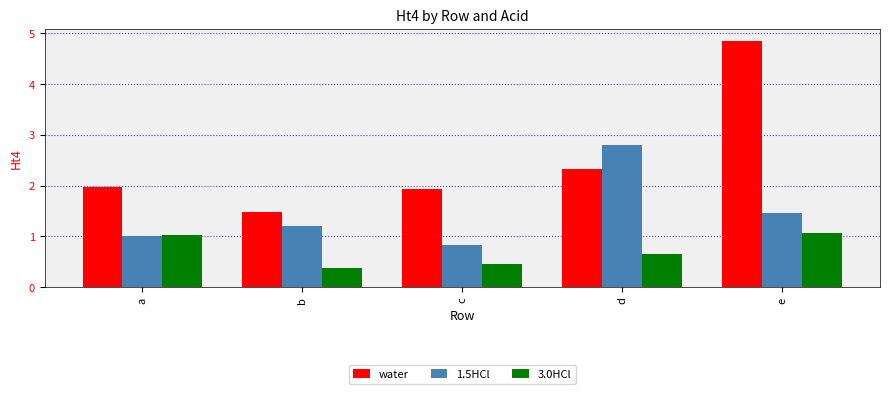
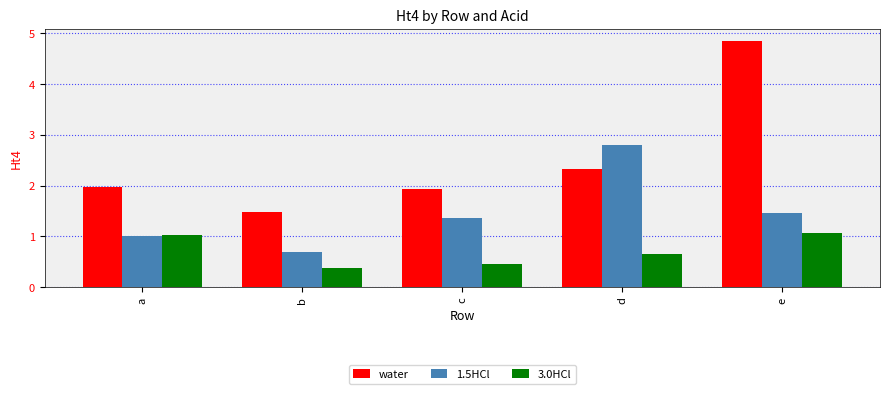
1.5HCl, b: 1.2 -> 0.7
1.5HCl, c: 0.8 -> 1.4
